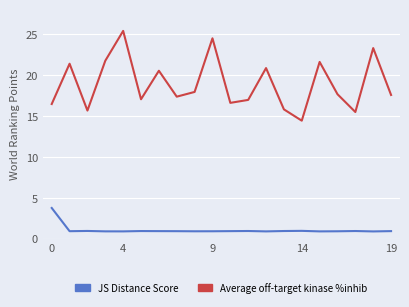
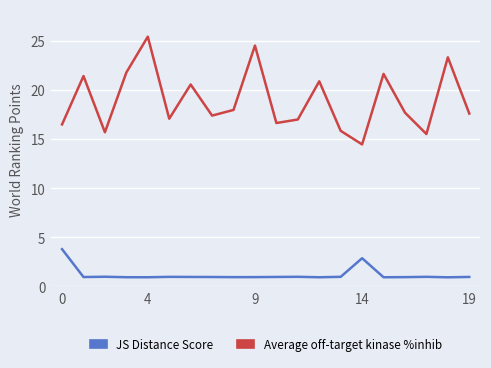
JS Distance Score, 14: 1 -> 3
